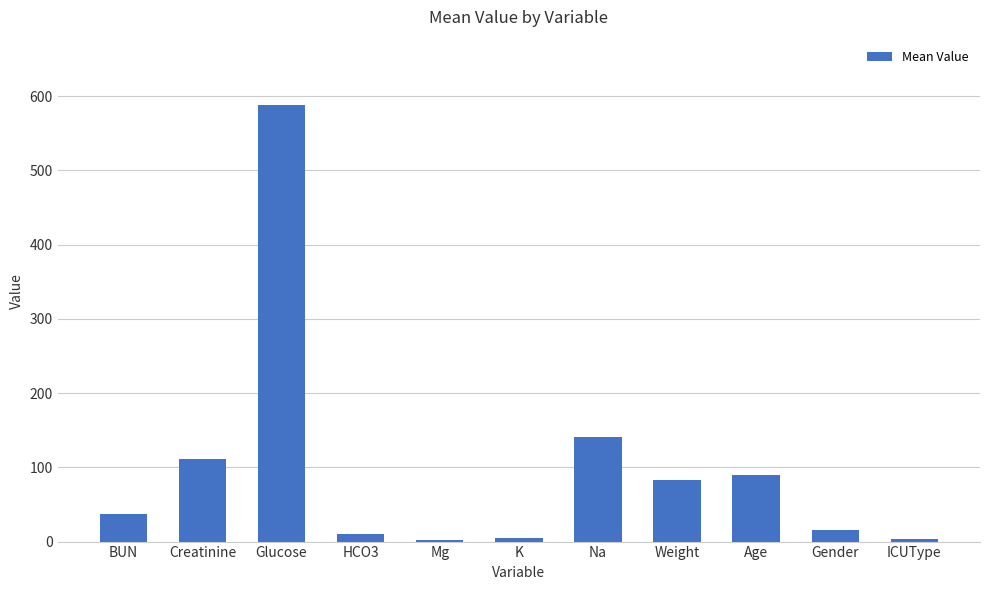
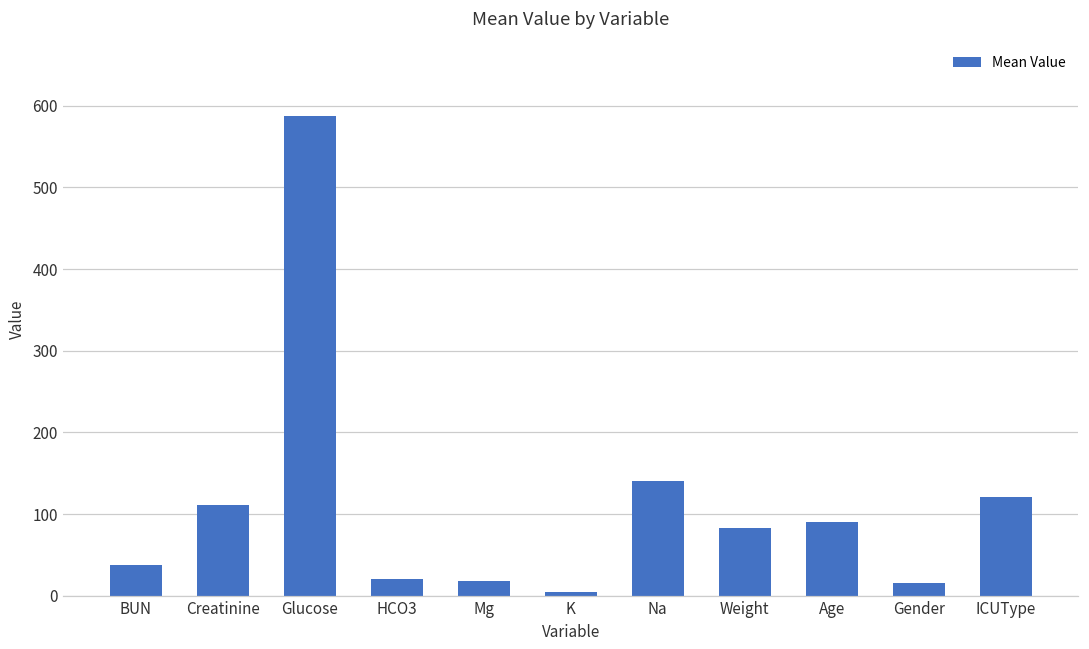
HCO3: 10 -> 20
Mg: 0 -> 20
ICUType: 0 -> 120
